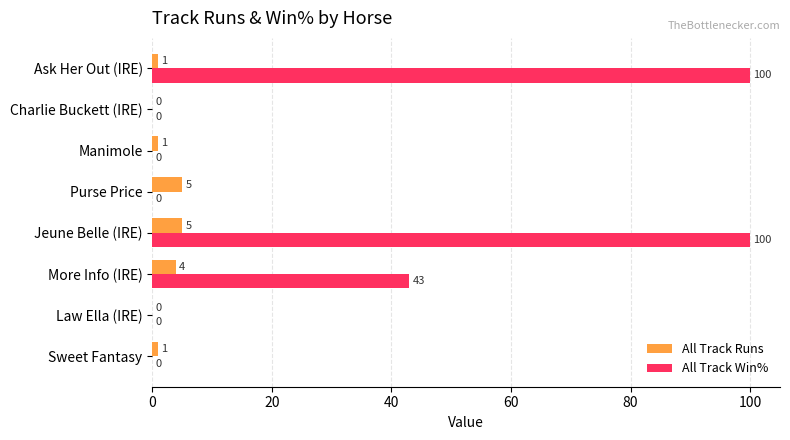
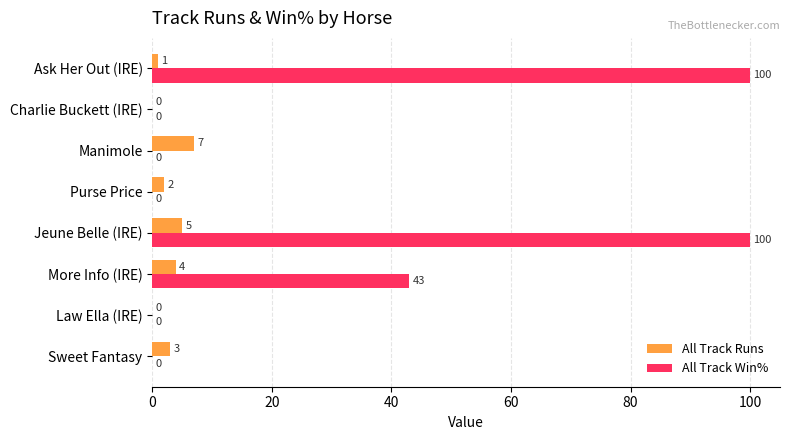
All Track Runs, Manimole: 1 -> 7
All Track Runs, Purse Price: 5 -> 2
All Track Runs, Sweet Fantasy: 1 -> 3
